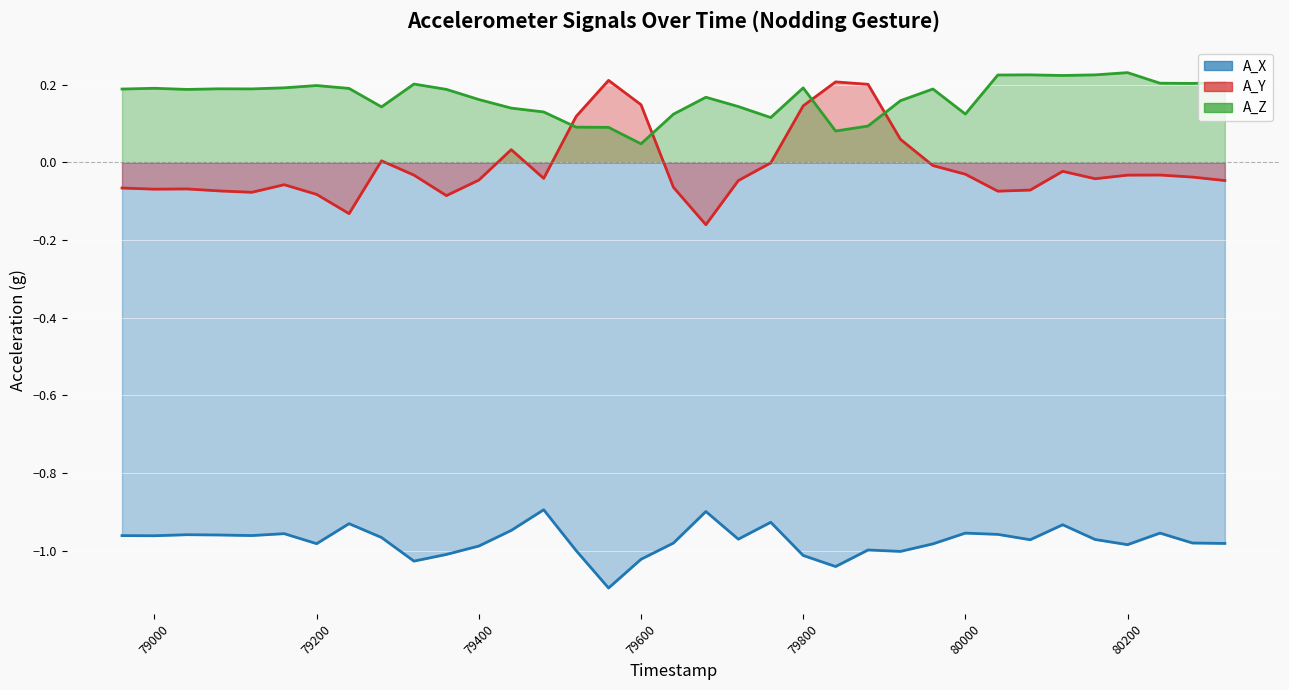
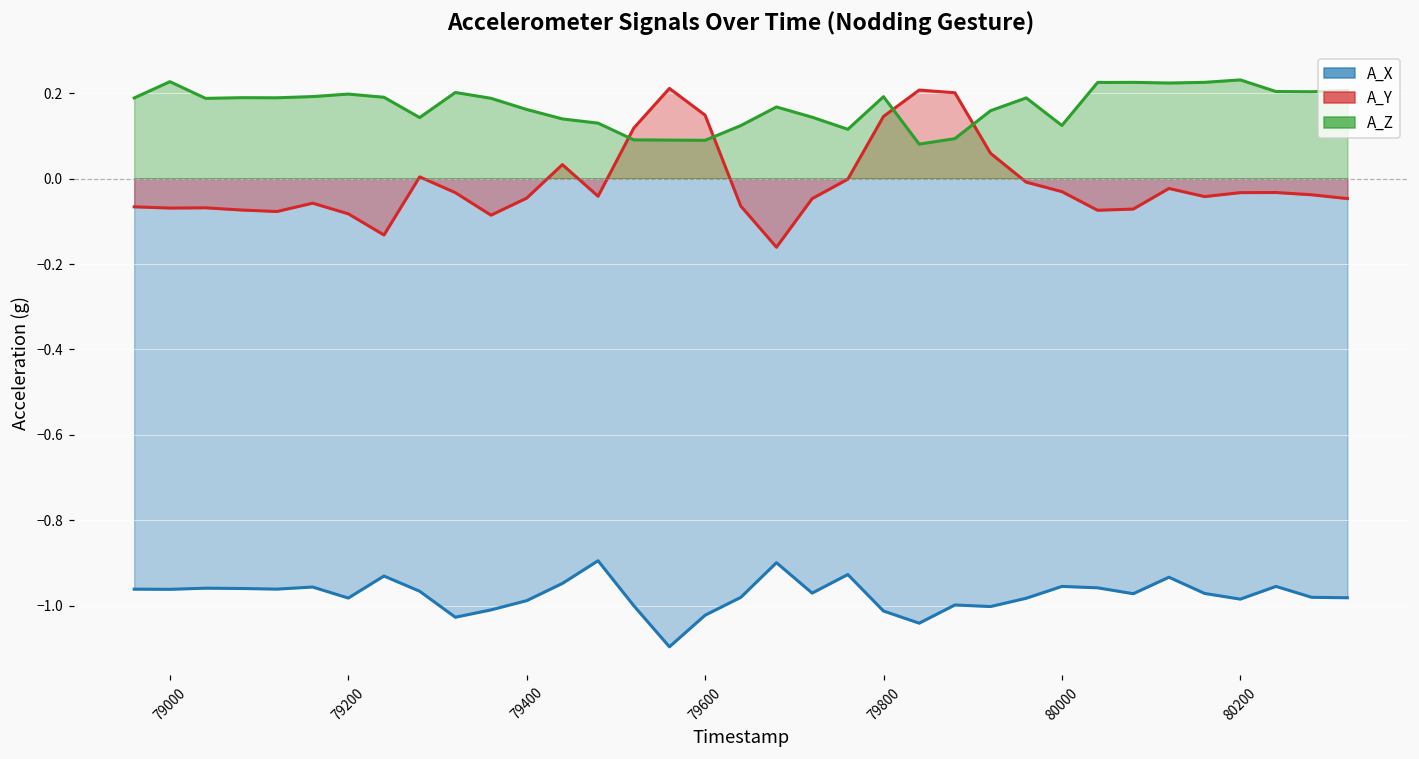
A_Z, 79000: 0.19 -> 0.23
A_Z, 79600: 0.05 -> 0.09
